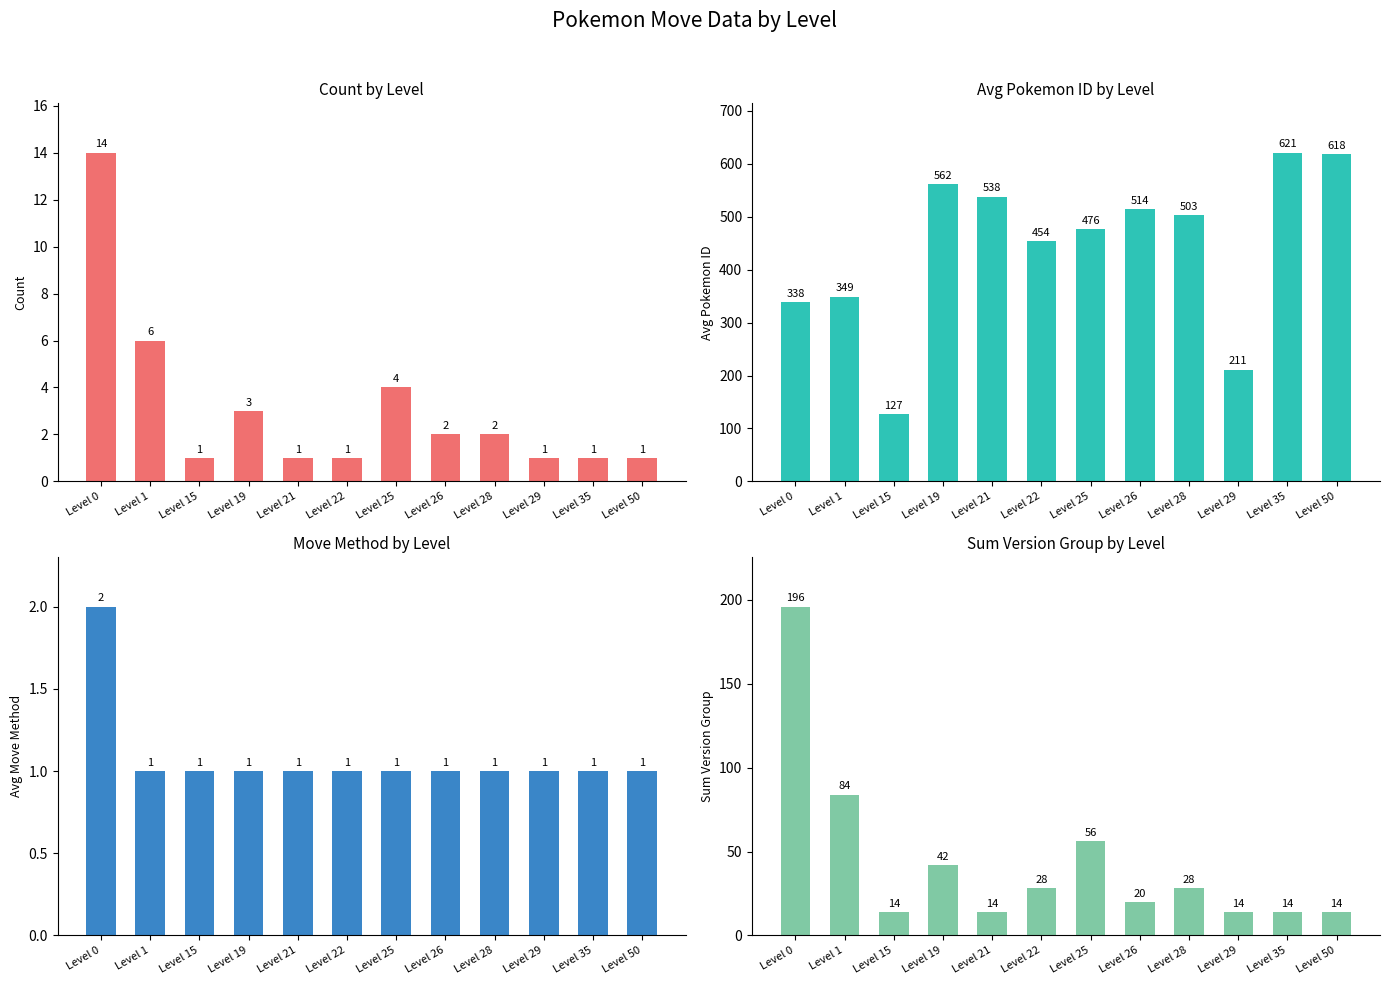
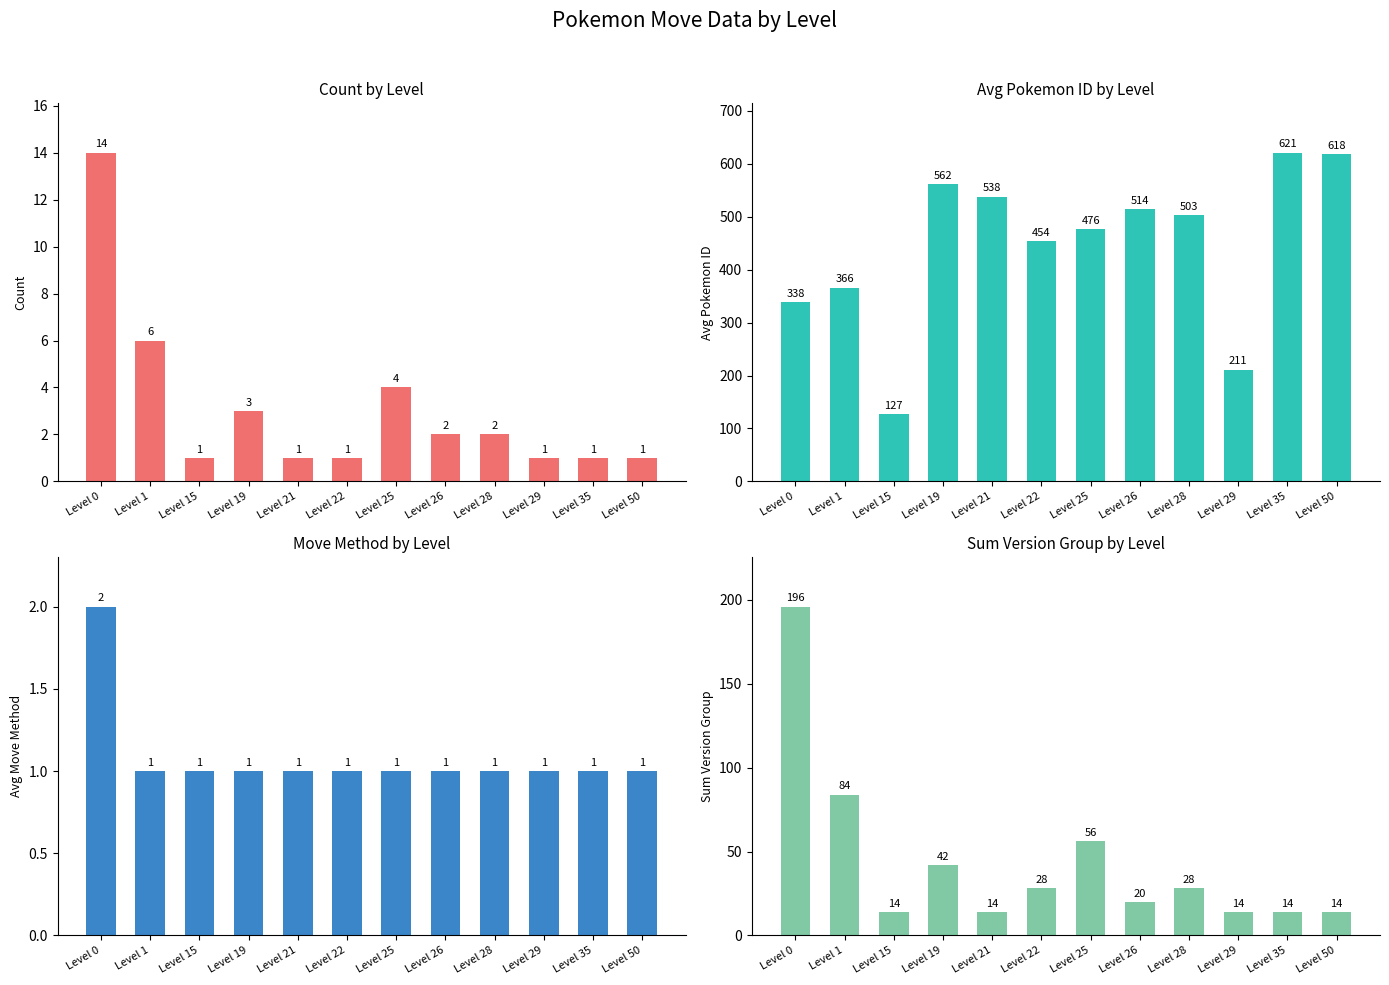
Avg Pokemon ID by Level, Level 1: 349 -> 366
